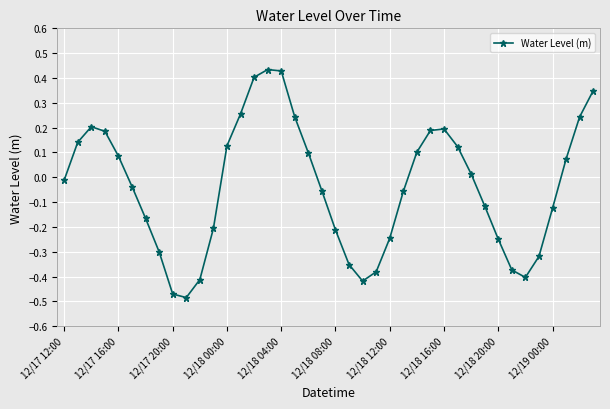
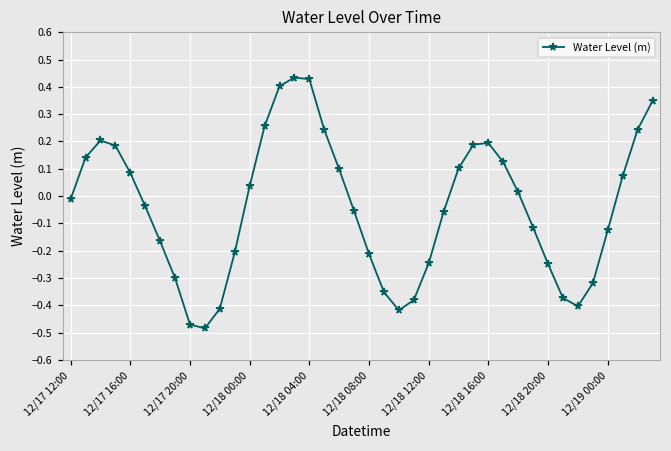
12/18 00:00: 0.13 -> 0.04
